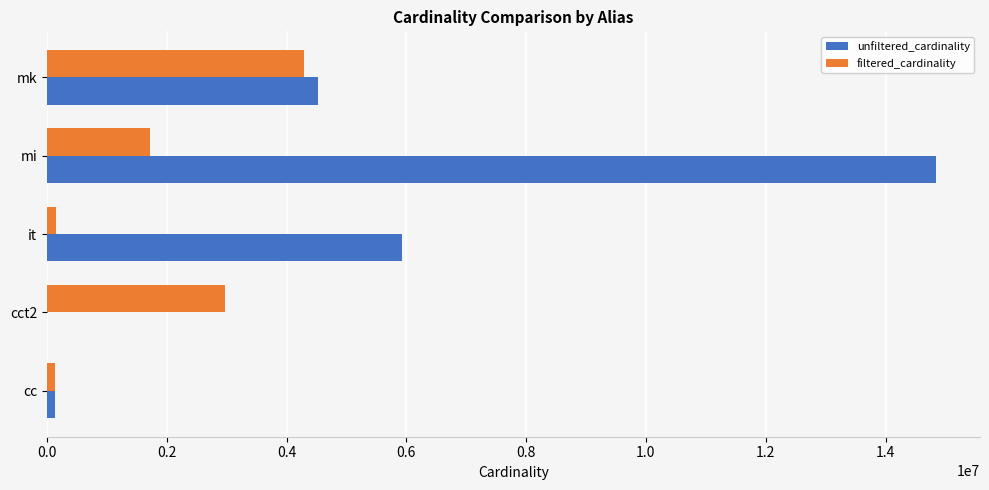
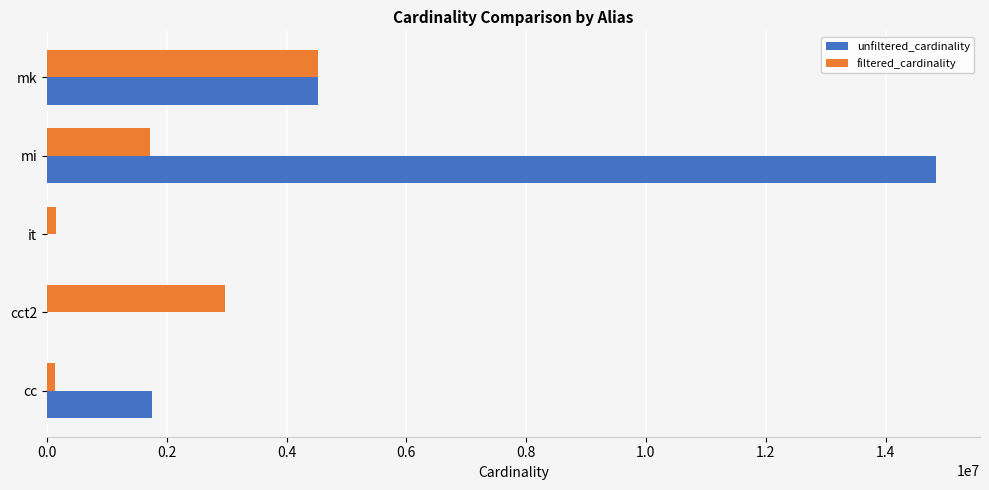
filtered_cardinality, mk: 4300000 -> 4500000
unfiltered_cardinality, it: 5900000 -> 0
unfiltered_cardinality, cc: 100000 -> 1800000
